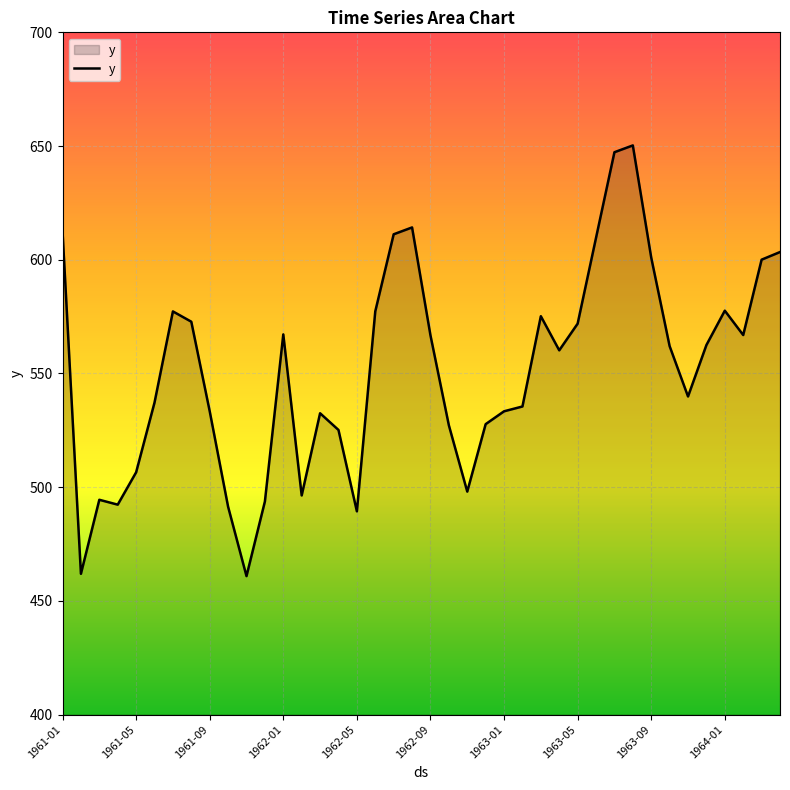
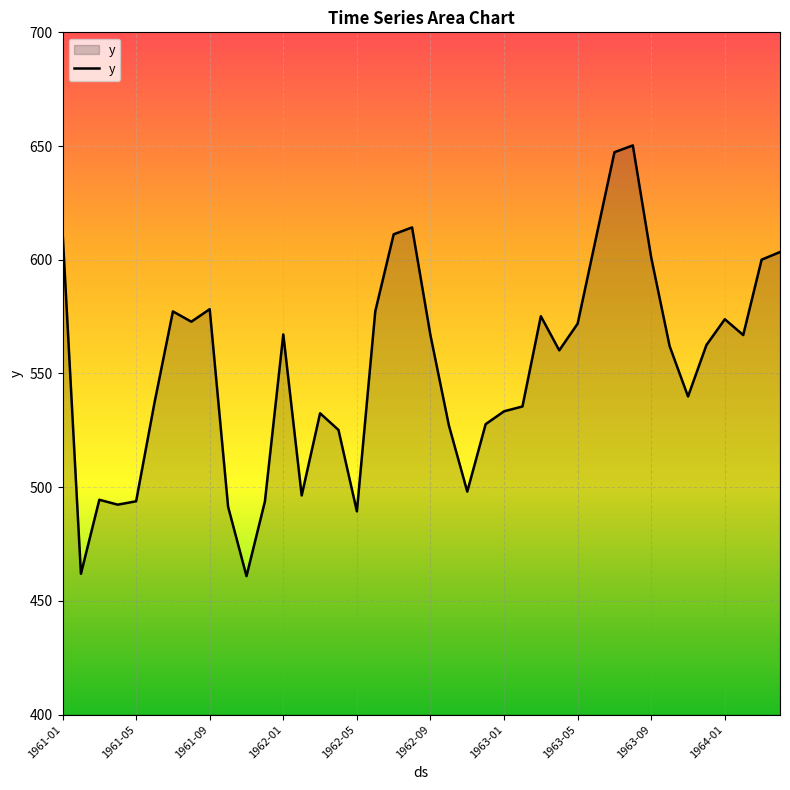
1961-05: 507 -> 494
1961-09: 533 -> 578
1964-01: 578 -> 574
